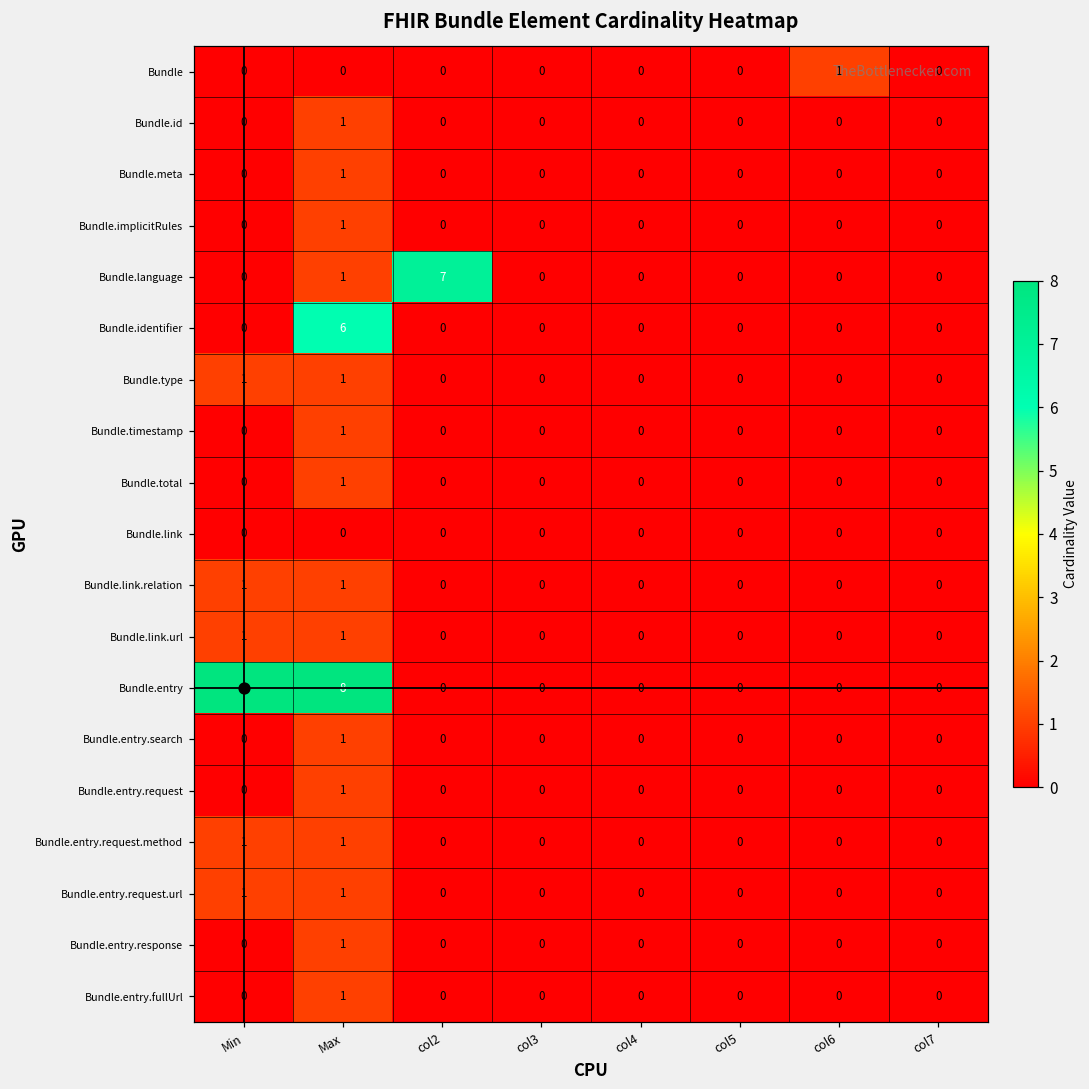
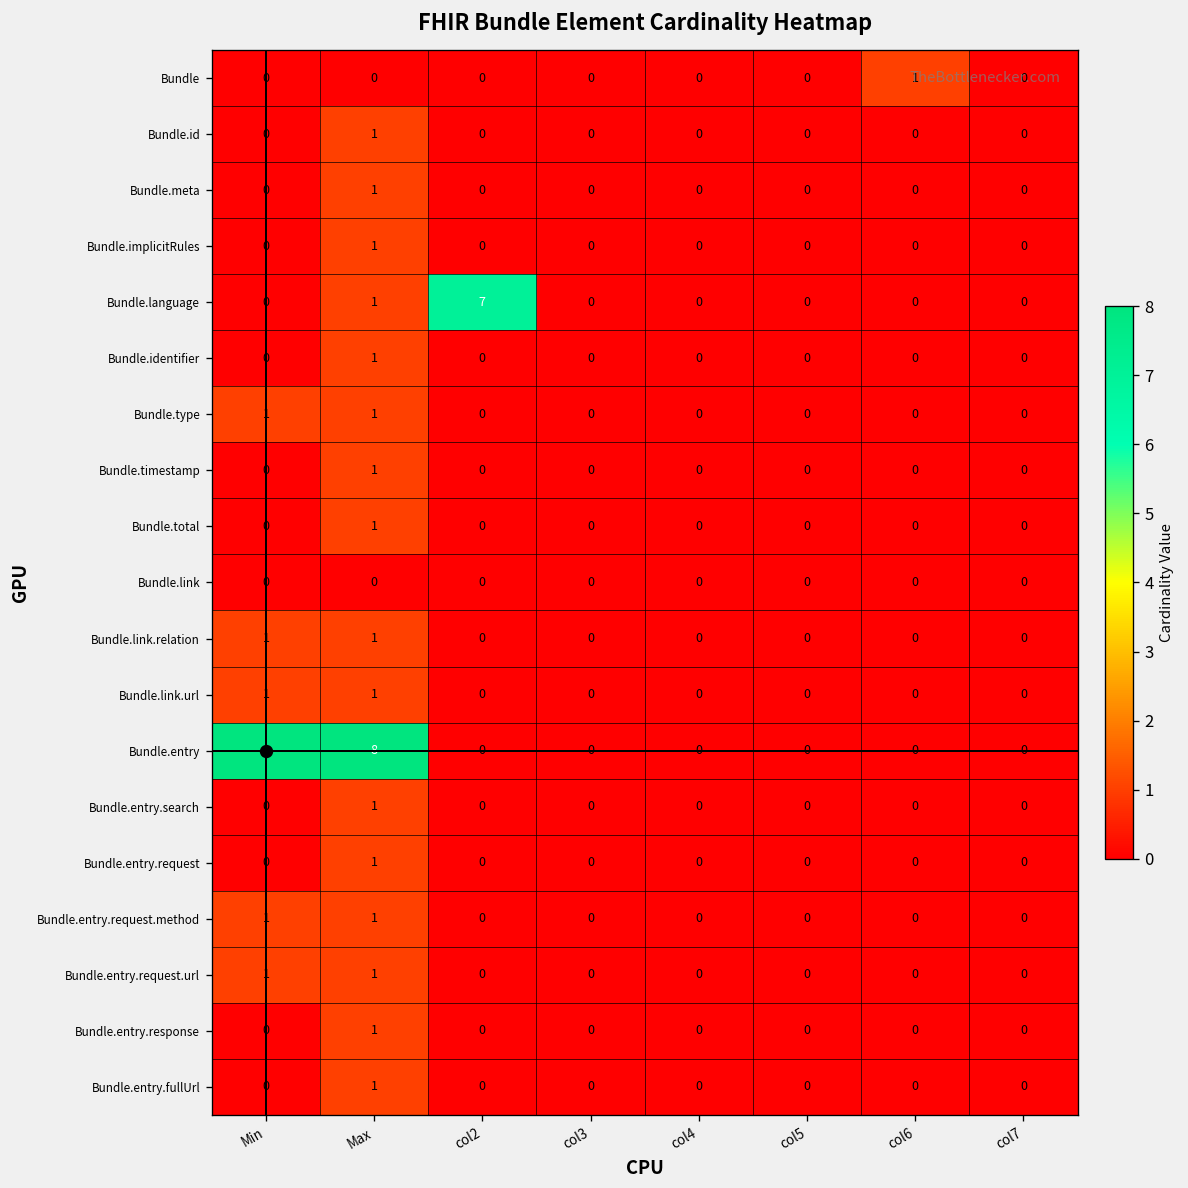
Bundle.identifier, Max: 6 -> 1
